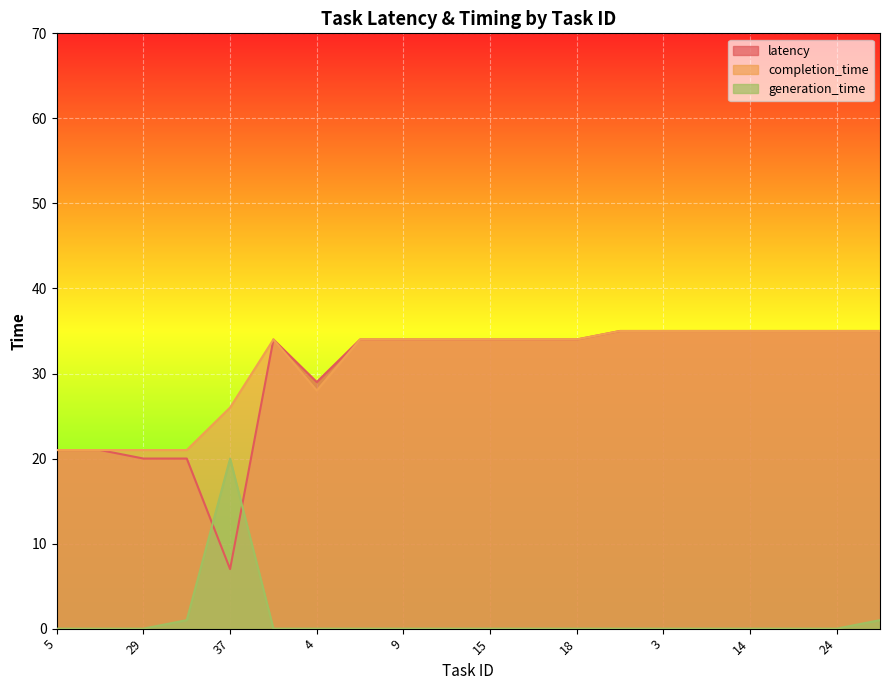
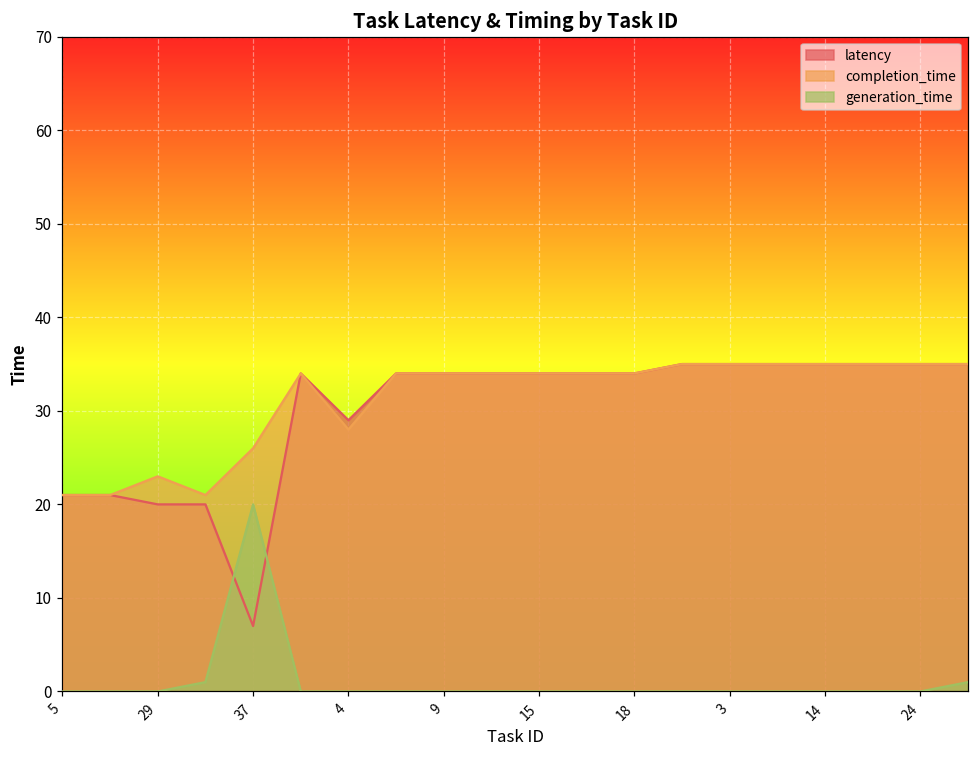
completion_time, 29: 21 -> 23
